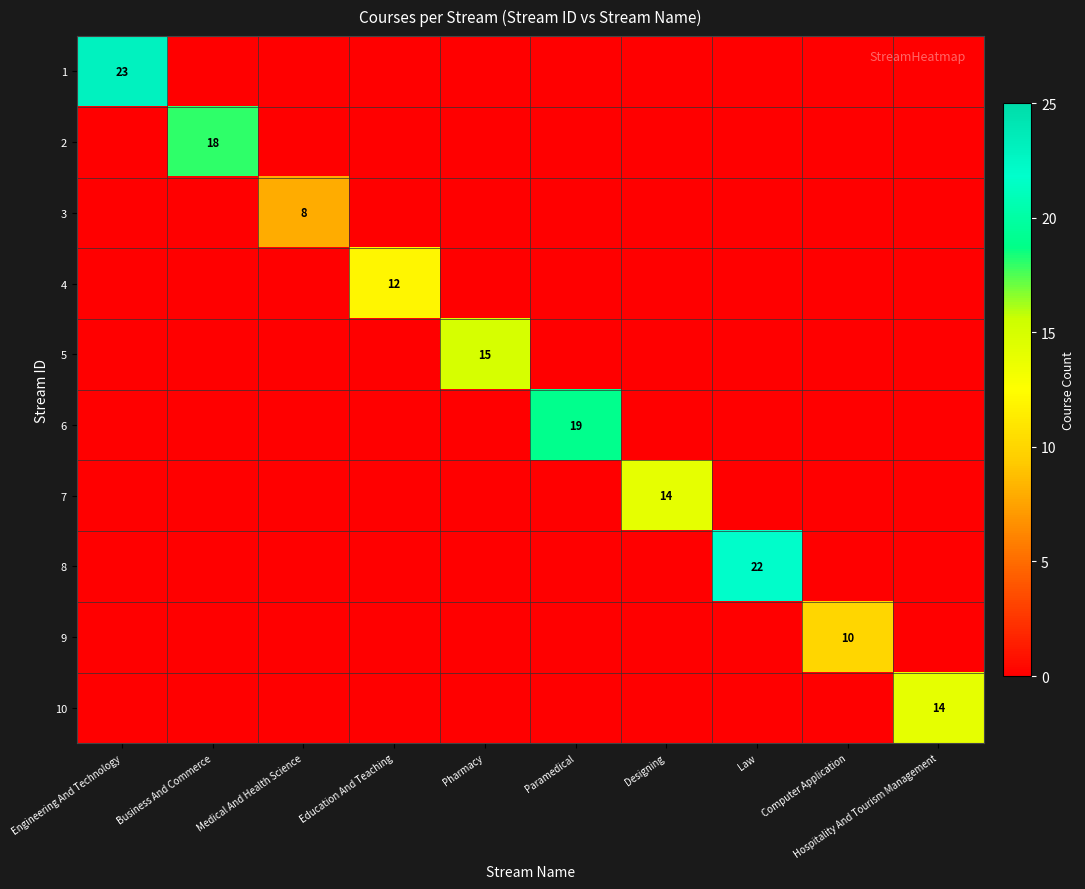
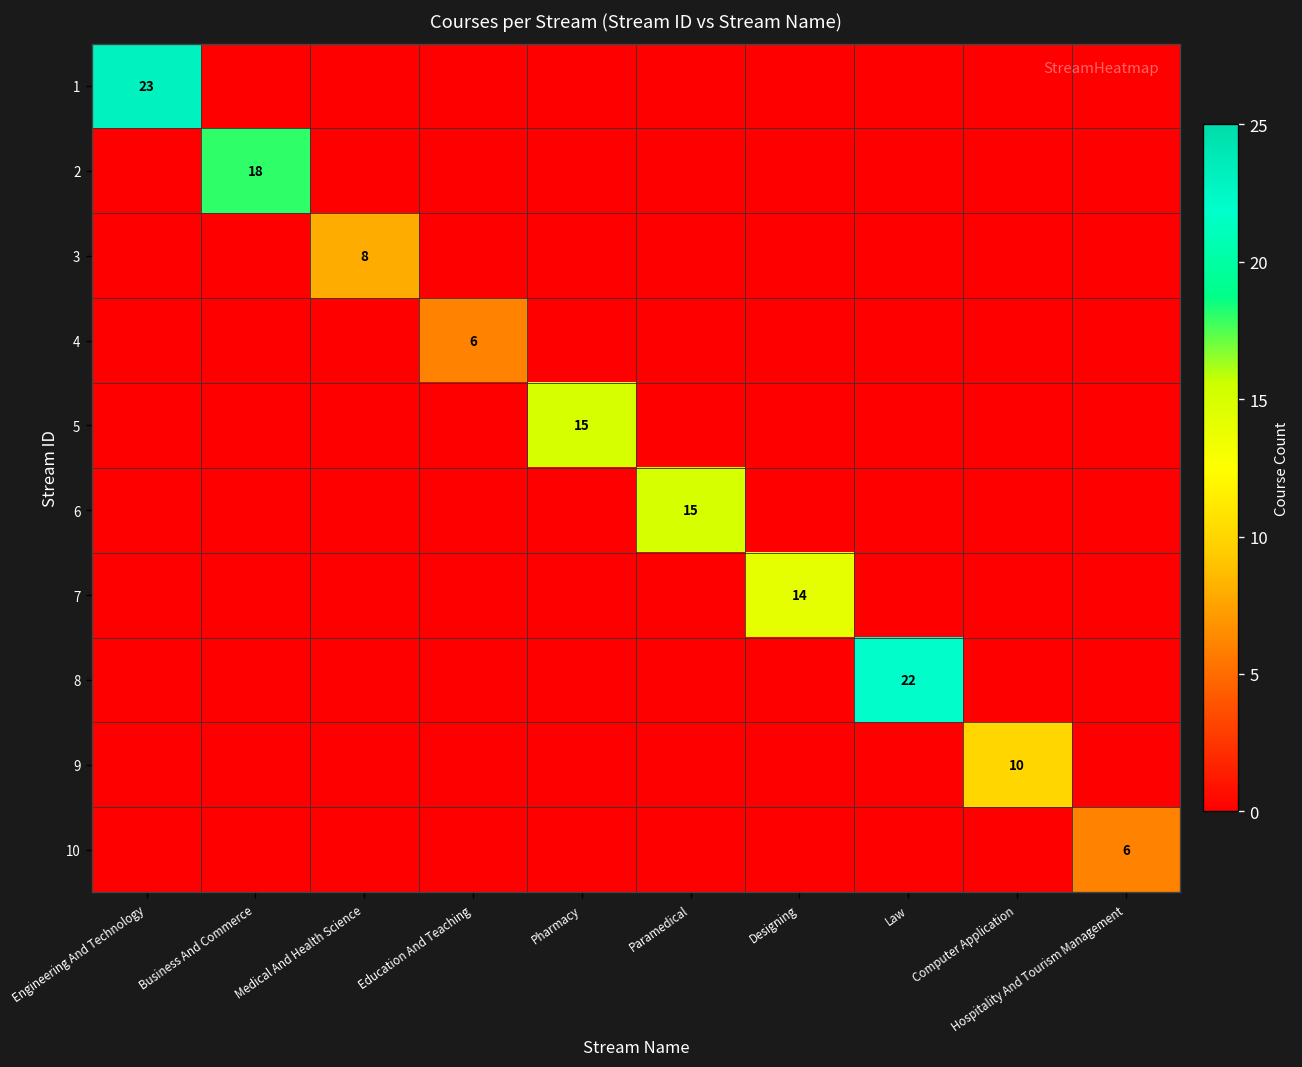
4, Education And Teaching: 12 -> 6
6, Paramedical: 19 -> 15
10, Hospitality And Tourism Management: 14 -> 6
